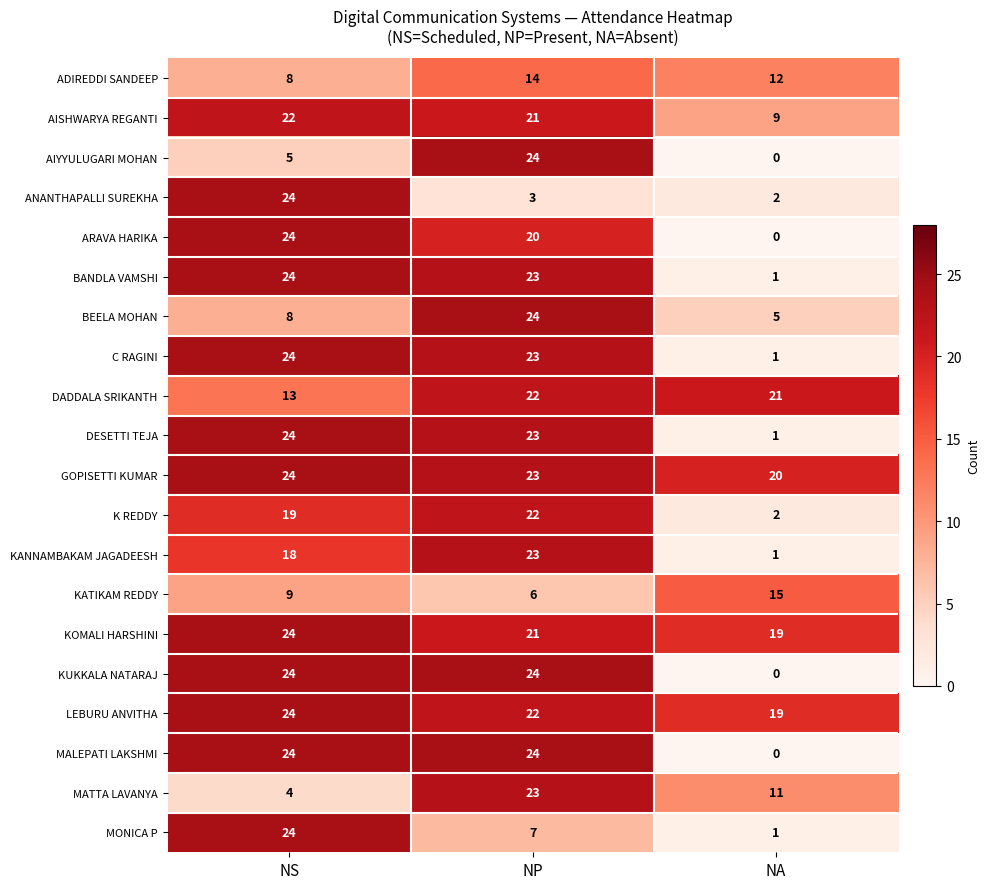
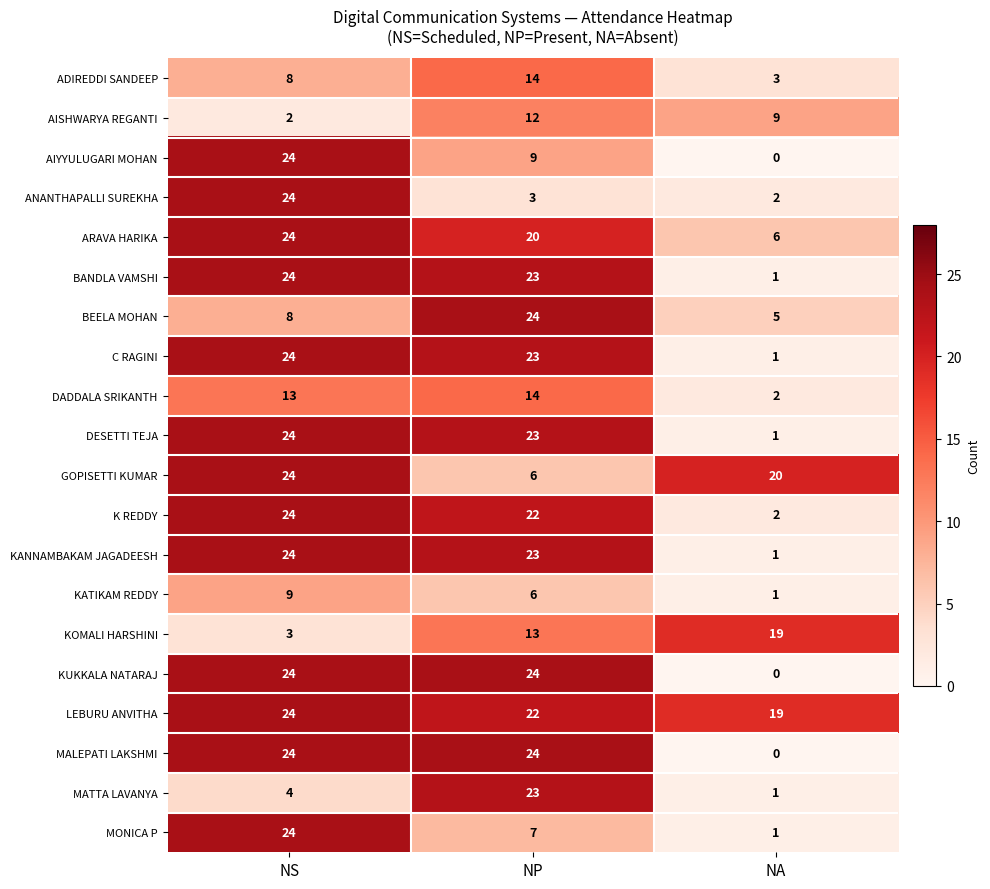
ADIREDDI SANDEEP, NA: 12 -> 3
AISHWARYA REGANTI, NS: 22 -> 2
AISHWARYA REGANTI, NP: 21 -> 12
AIYYULUGARI MOHAN, NS: 5 -> 24
AIYYULUGARI MOHAN, NP: 24 -> 9
ARAVA HARIKA, NA: 0 -> 6
DADDALA SRIKANTH, NP: 22 -> 14
DADDALA SRIKANTH, NA: 21 -> 2
GOPISETTI KUMAR, NP: 23 -> 6
K REDDY, NS: 19 -> 24
KANNAMBAKAM JAGADEESH, NS: 18 -> 24
KATIKAM REDDY, NA: 15 -> 1
KOMALI HARSHINI, NS: 24 -> 3
KOMALI HARSHINI, NP: 21 -> 13
MATTA LAVANYA, NA: 11 -> 1
